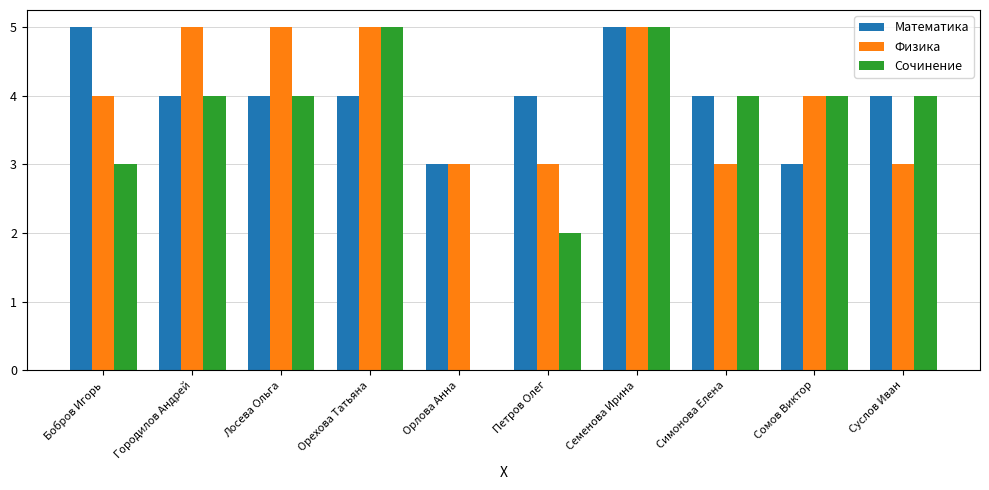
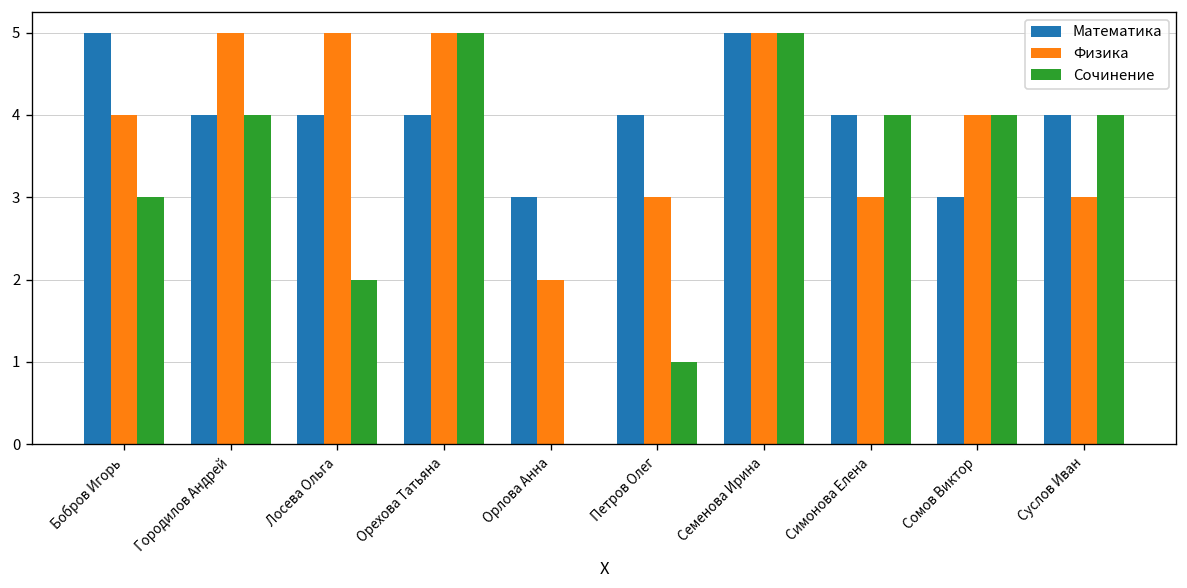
Сочинение, Лосева Ольга: 4 -> 2
Физика, Орлова Анна: 3 -> 2
Сочинение, Петров Олег: 2 -> 1
